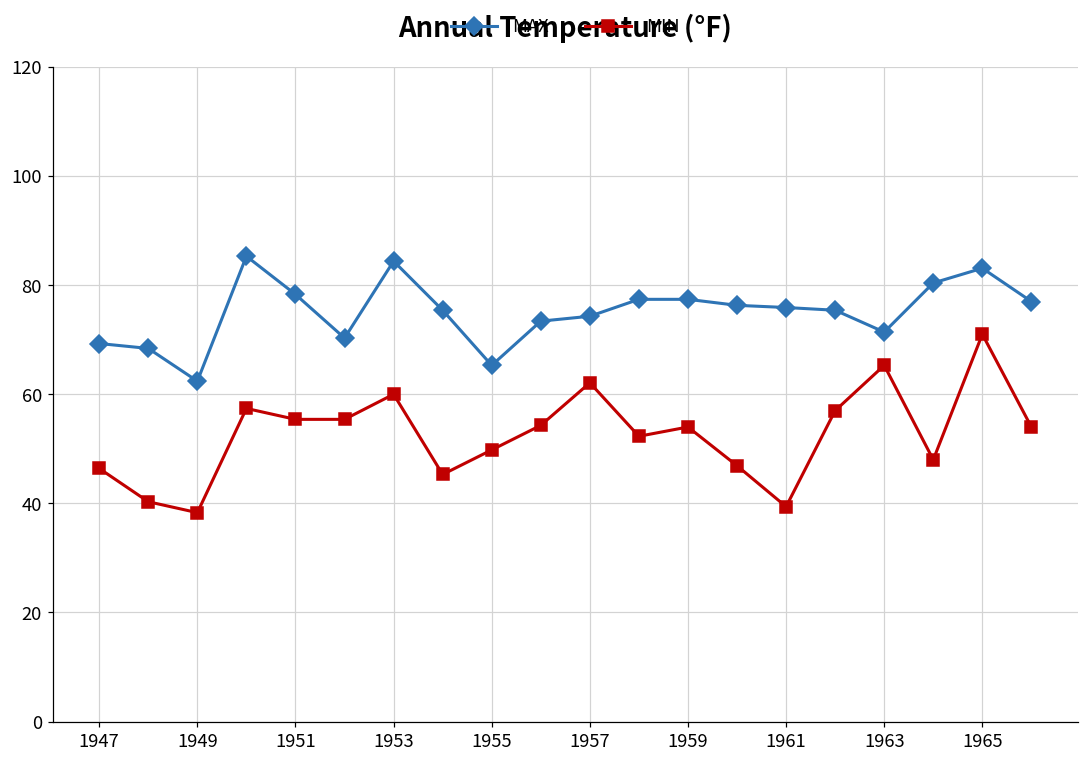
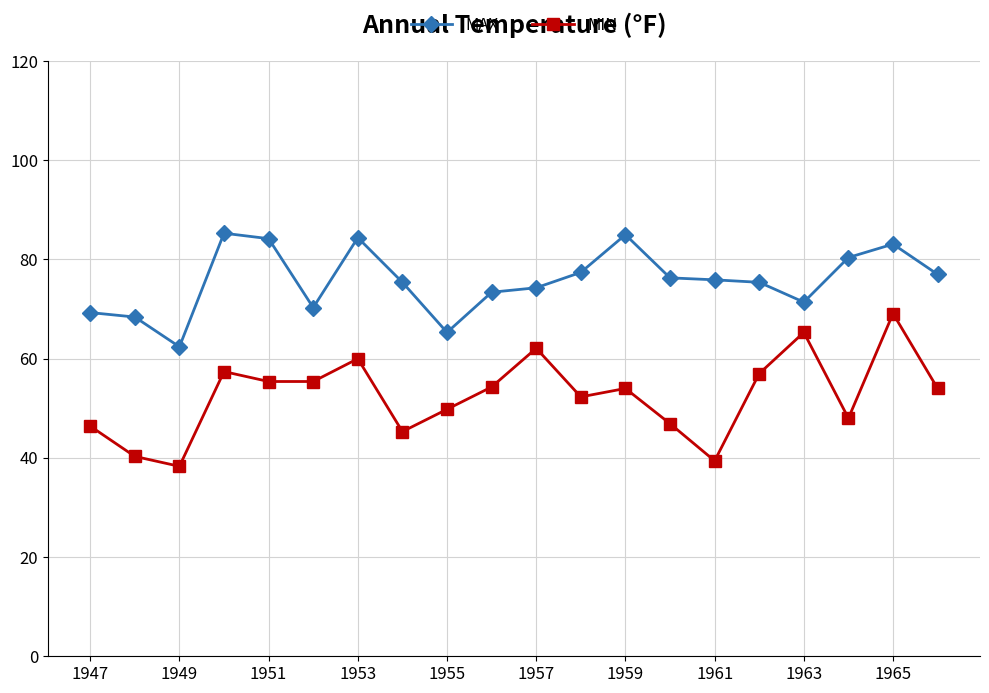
MAX, 1951: 78 -> 84
MAX, 1959: 77 -> 85
MIN, 1965: 71 -> 69
